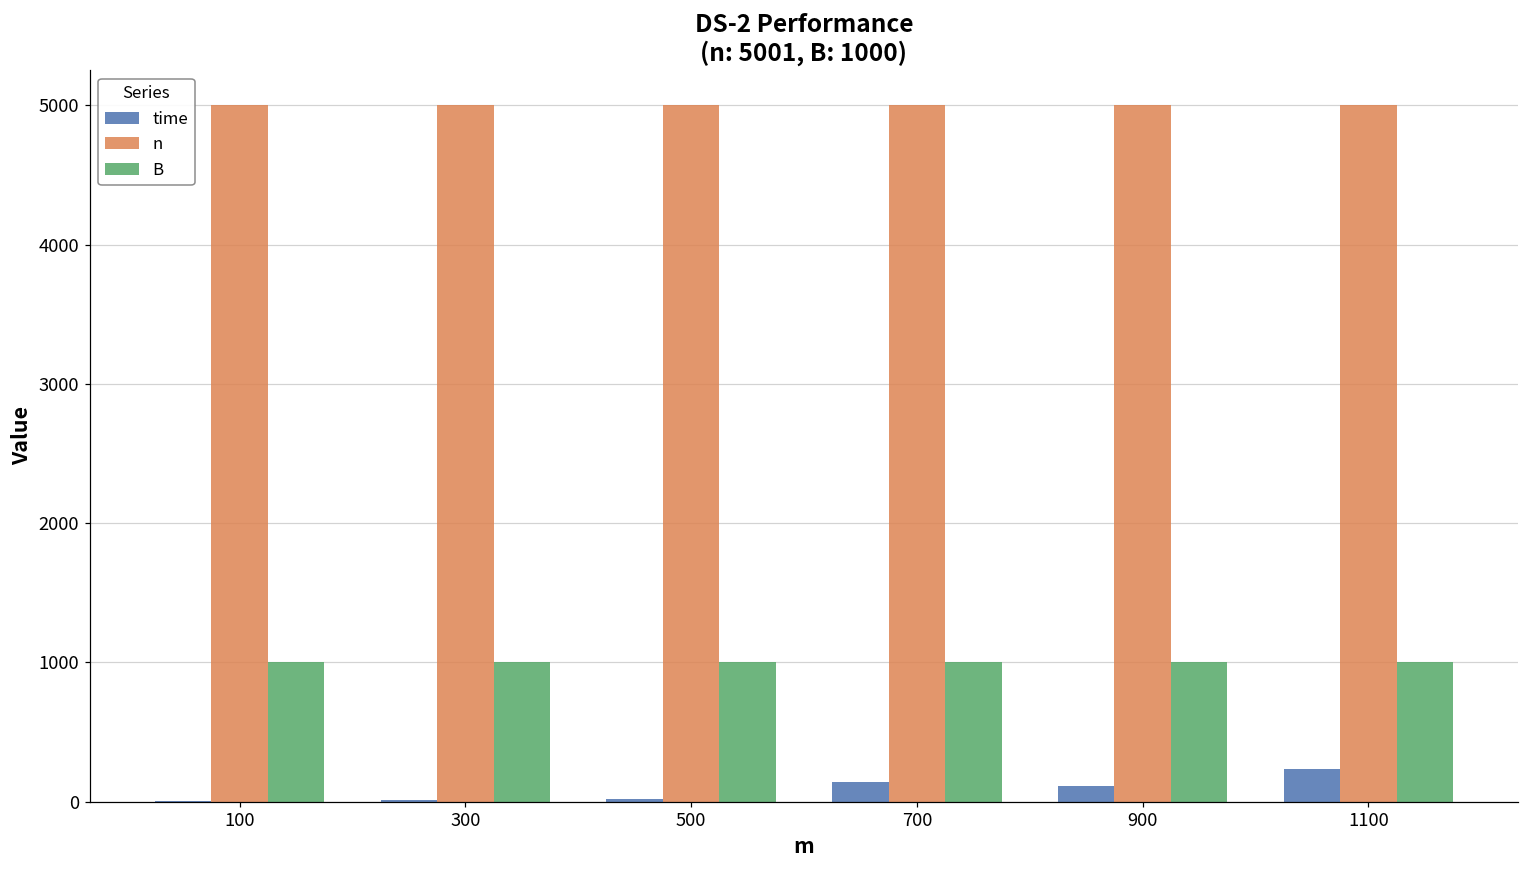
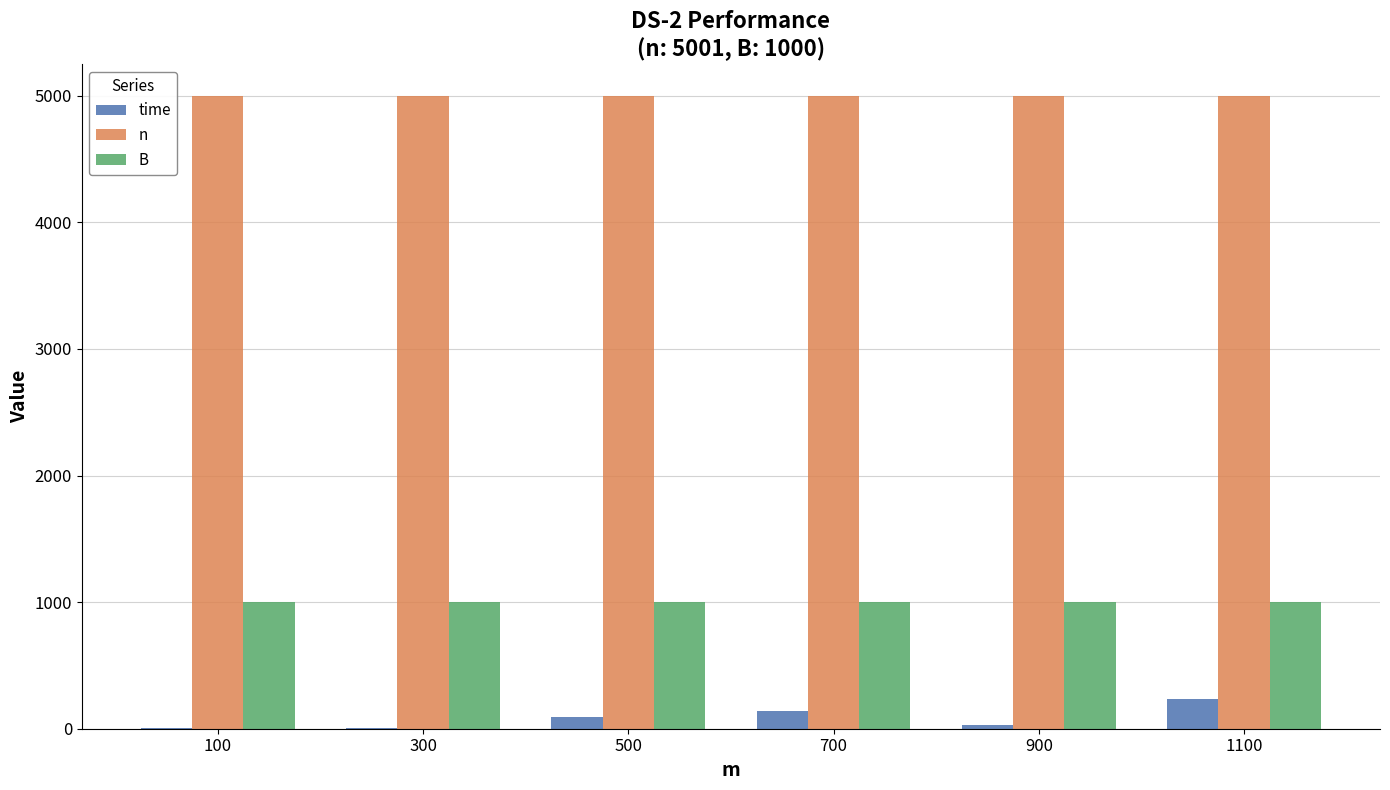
time, 500: 20 -> 100
time, 900: 110 -> 30
